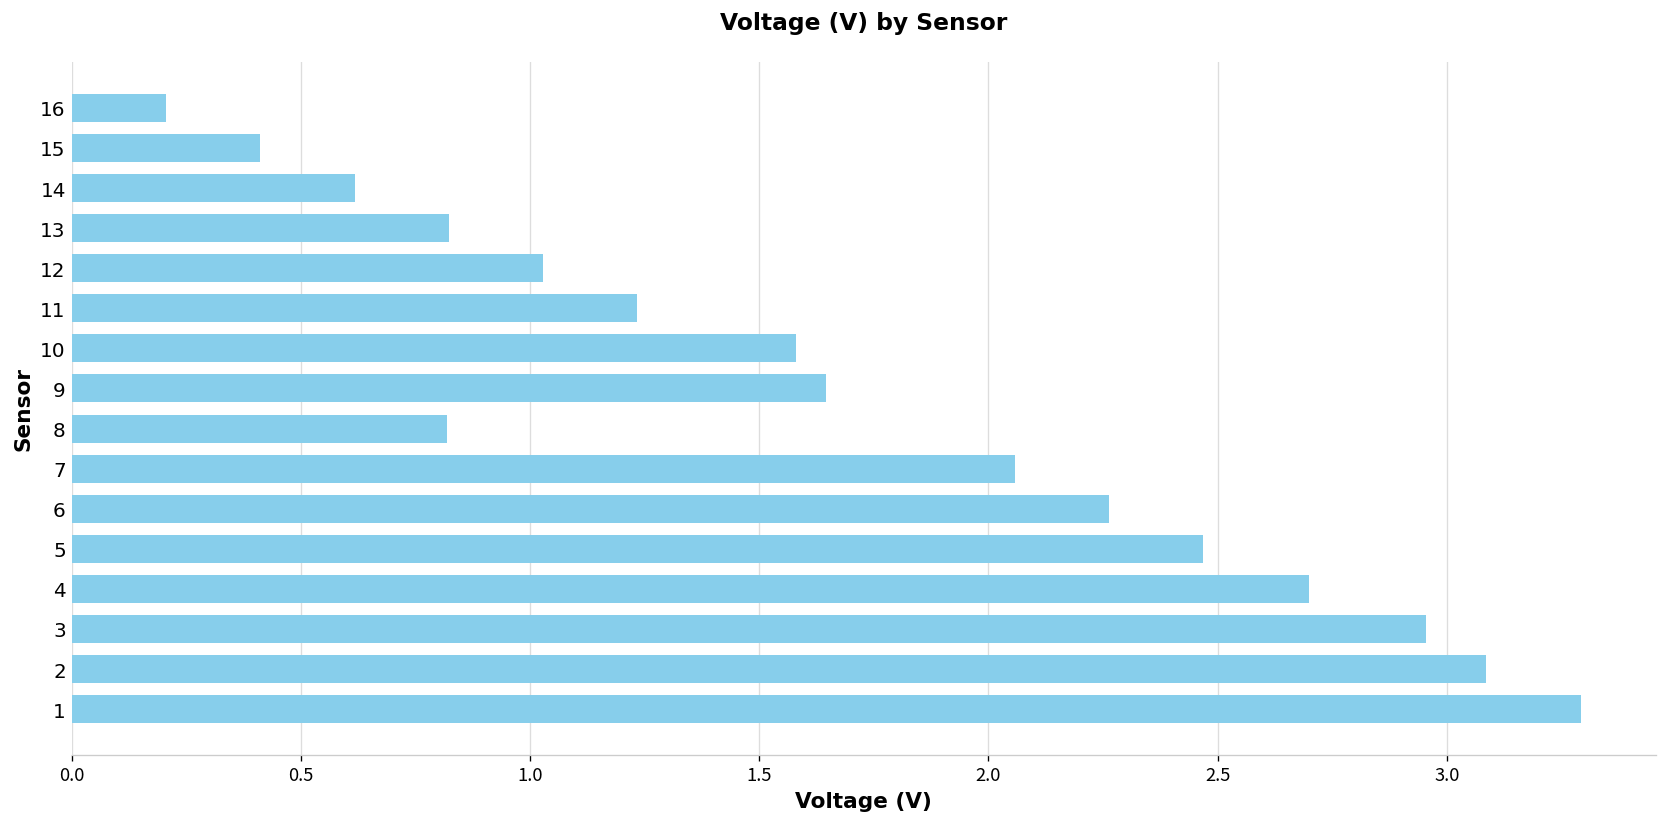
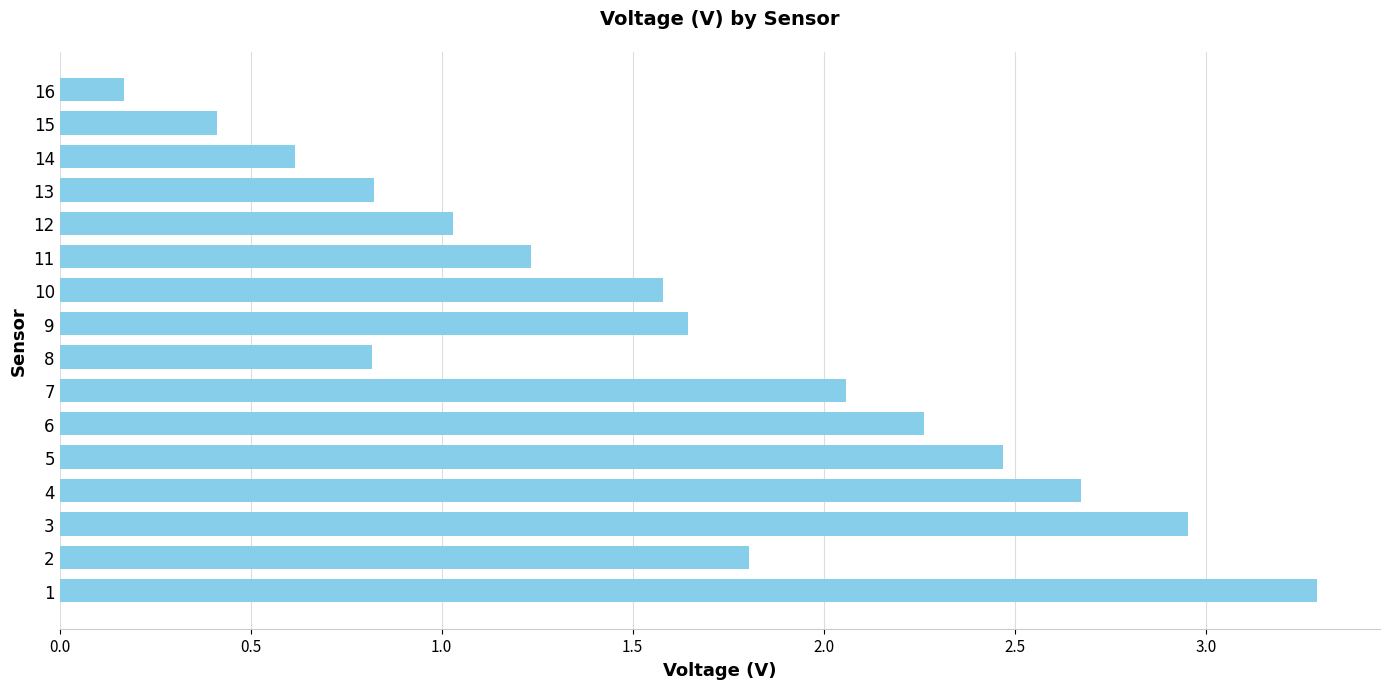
16: 0.21 -> 0.17
4: 2.70 -> 2.67
2: 3.09 -> 1.80
